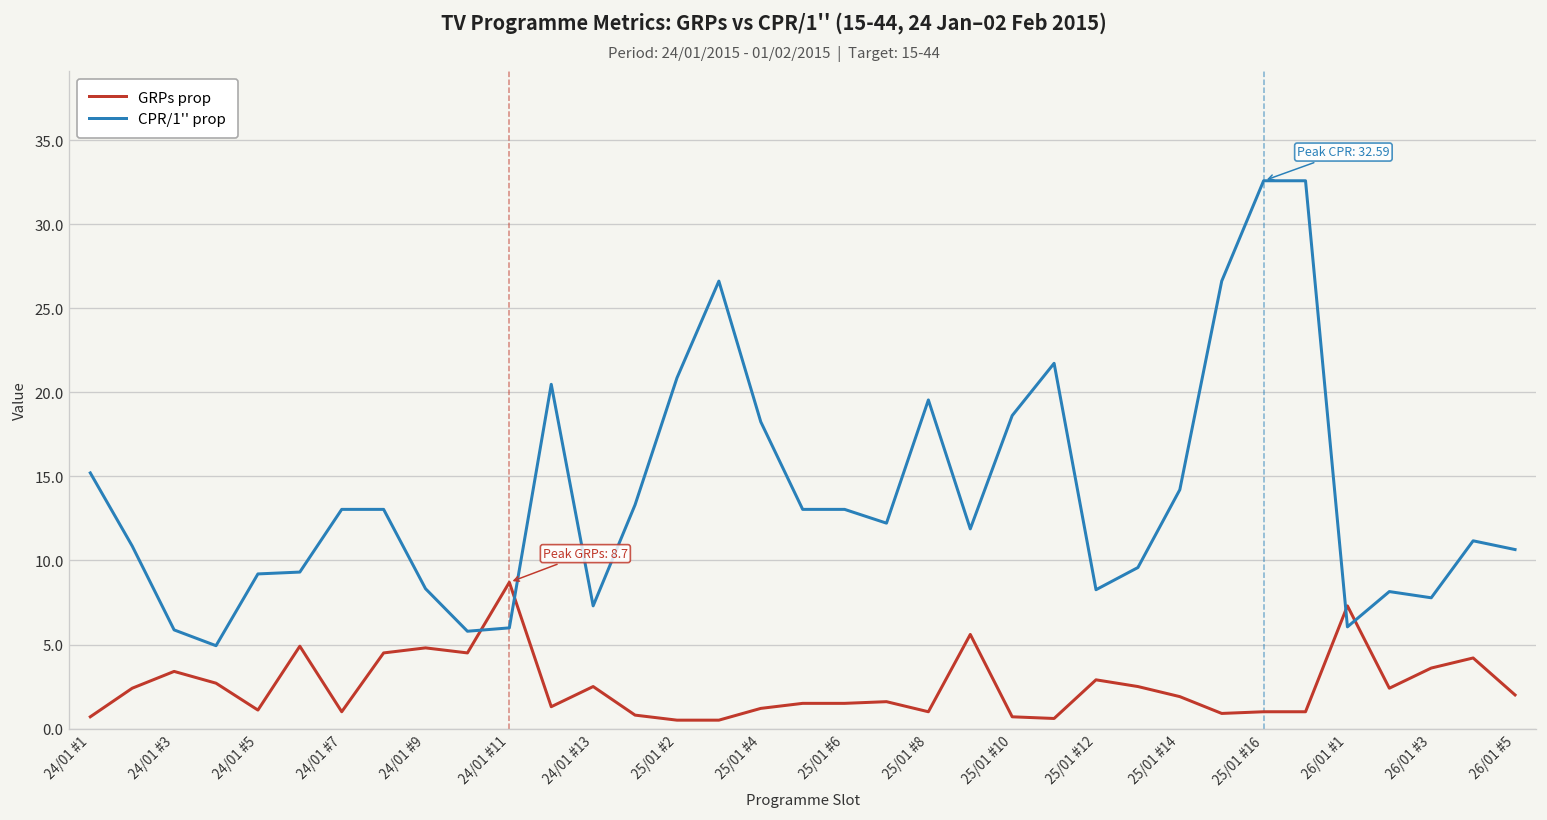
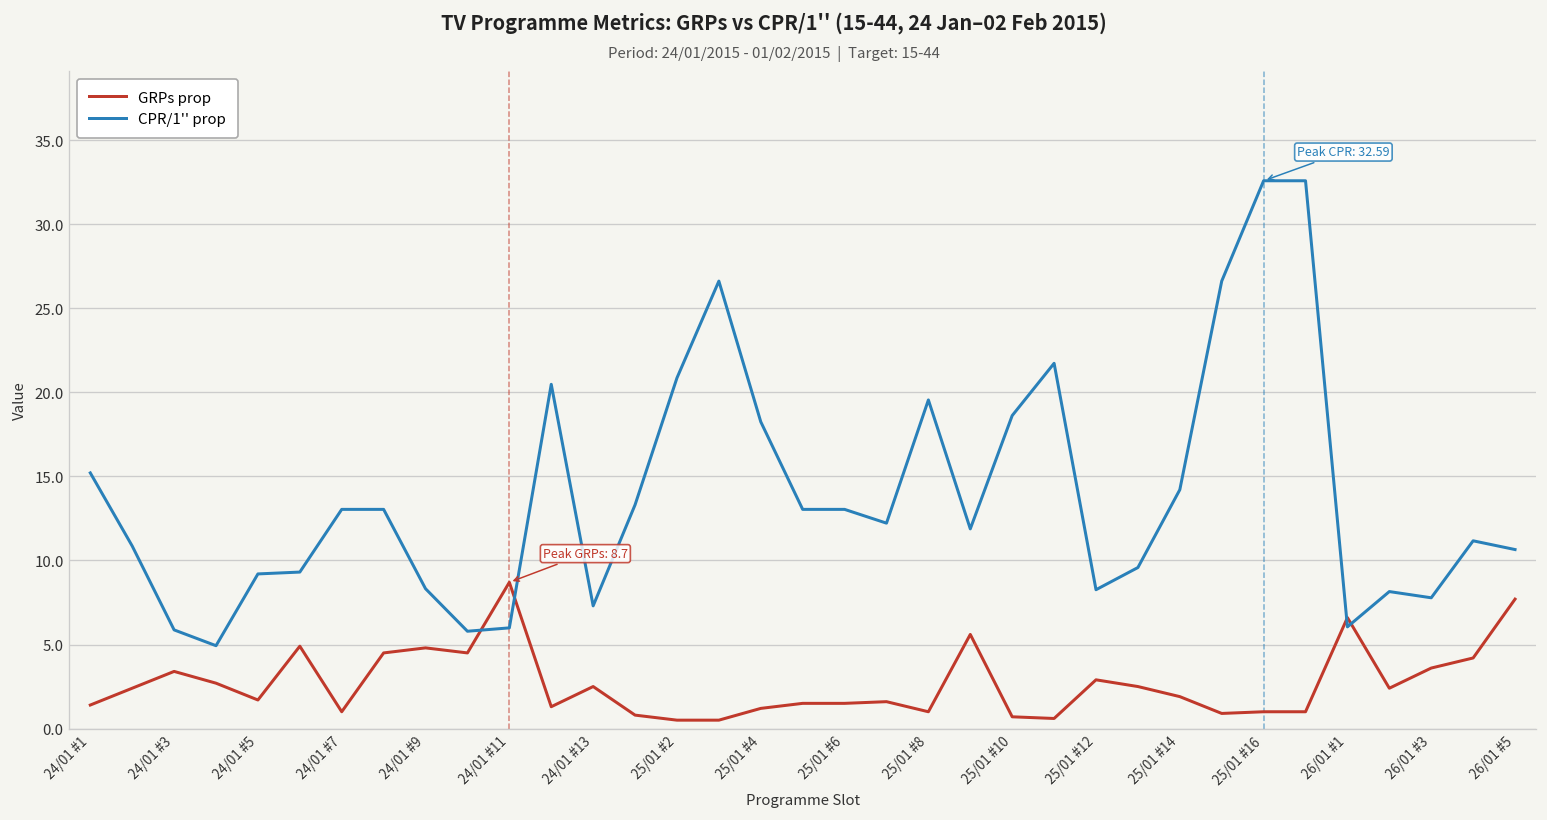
GRPs prop, 24/01 #1: 0.7 -> 1.4
GRPs prop, 24/01 #5: 1.1 -> 1.7
GRPs prop, 26/01 #1: 7.3 -> 6.6
GRPs prop, 26/01 #5: 2.0 -> 7.7
